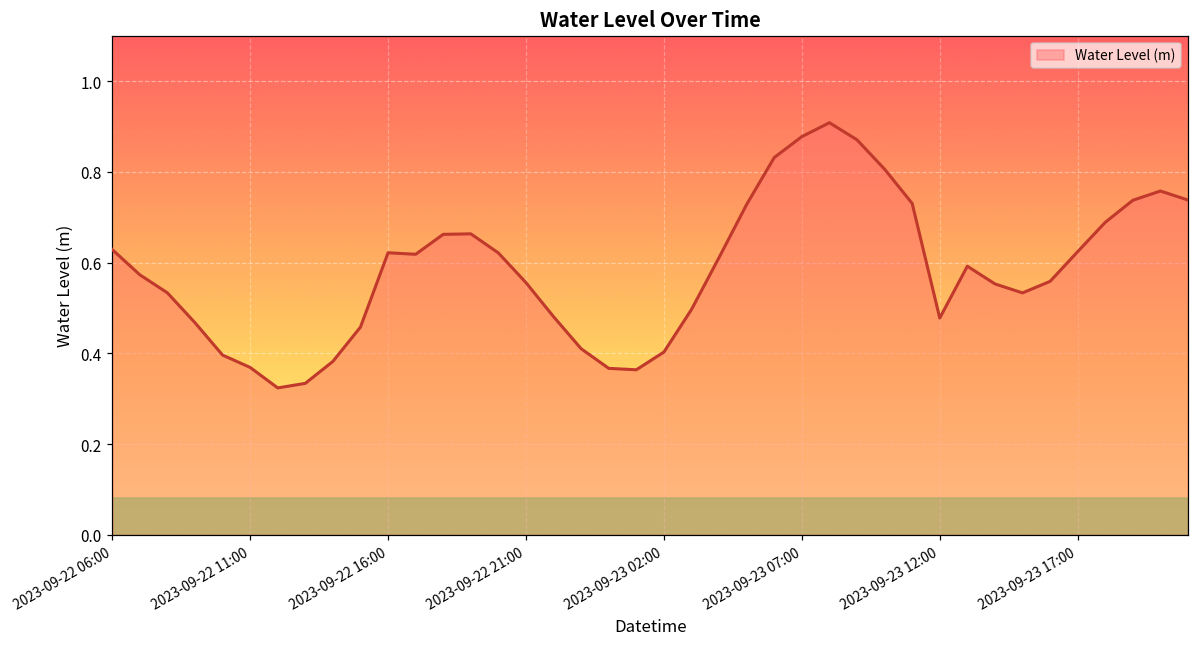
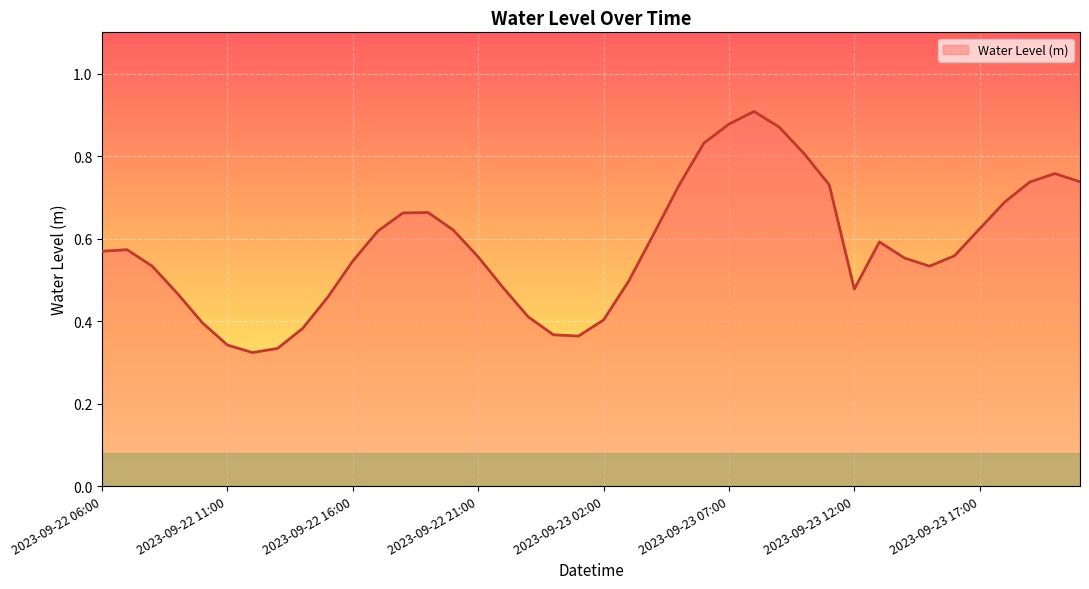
2023-09-22 06:00: 0.63 -> 0.57
2023-09-22 11:00: 0.37 -> 0.34
2023-09-22 16:00: 0.62 -> 0.55
